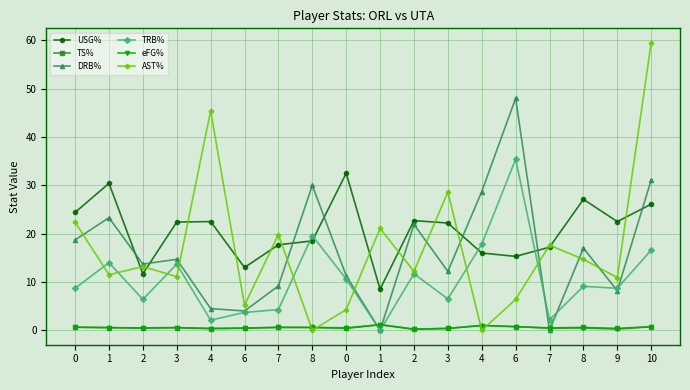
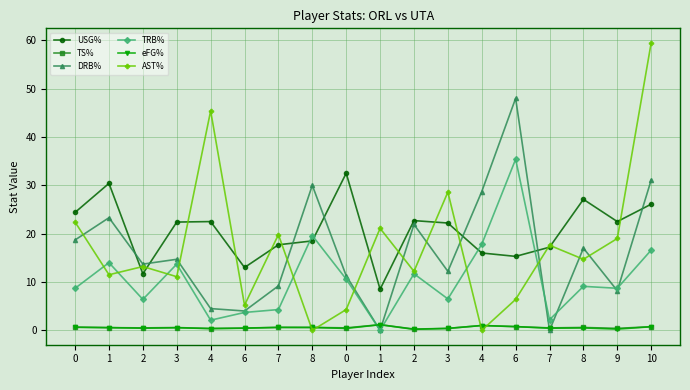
AST%, 9: 11 -> 19
